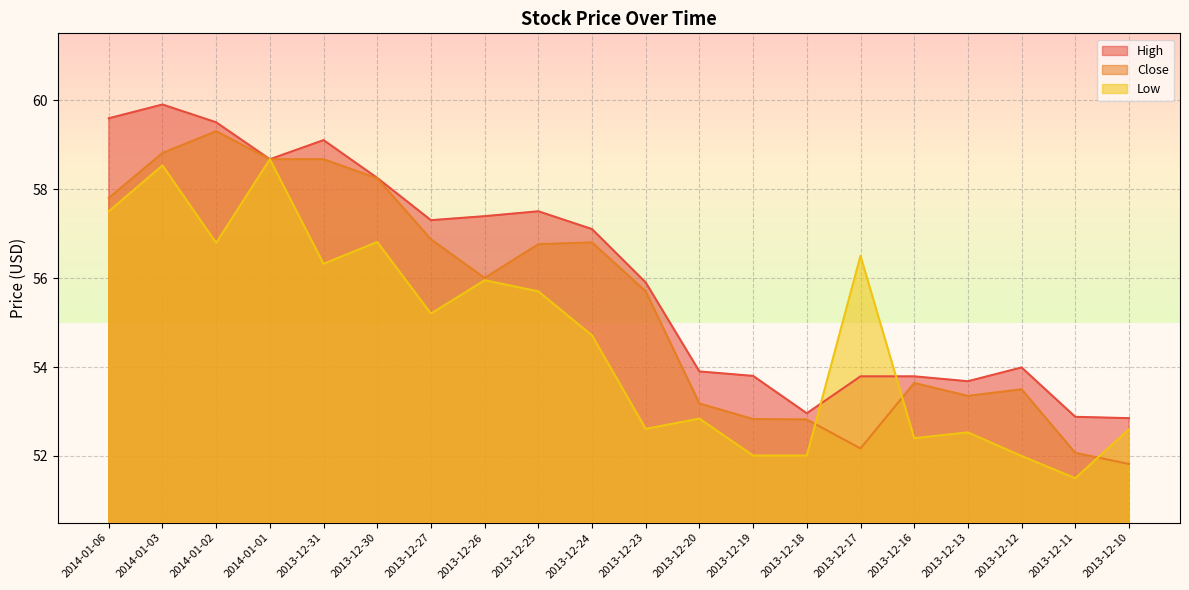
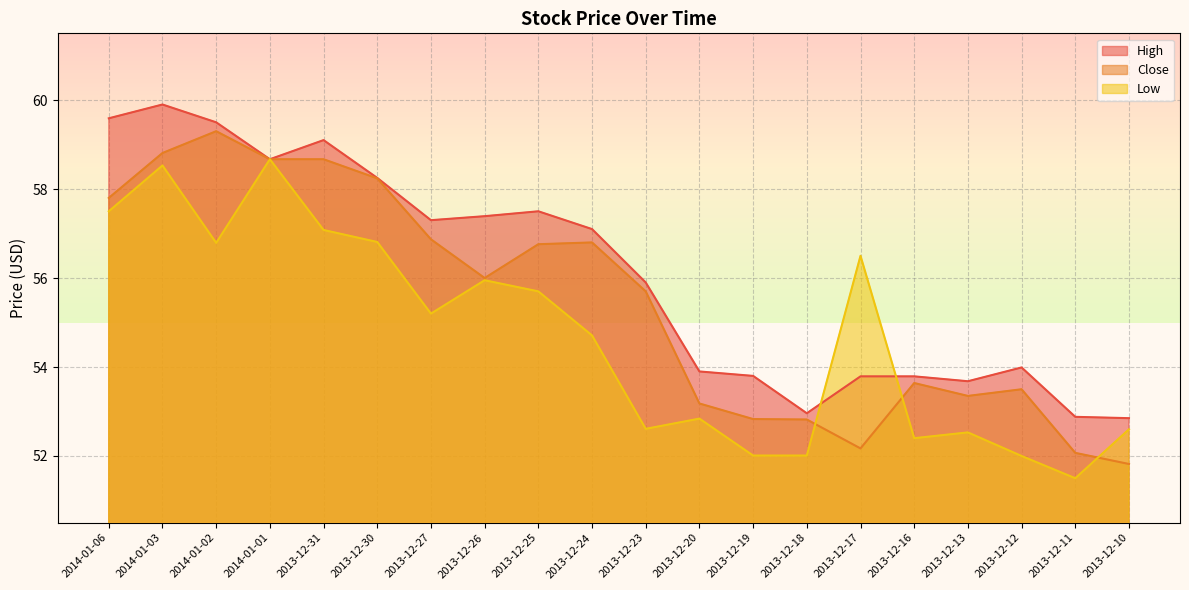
Low, 2013-12-31: 56.3 -> 57.1
